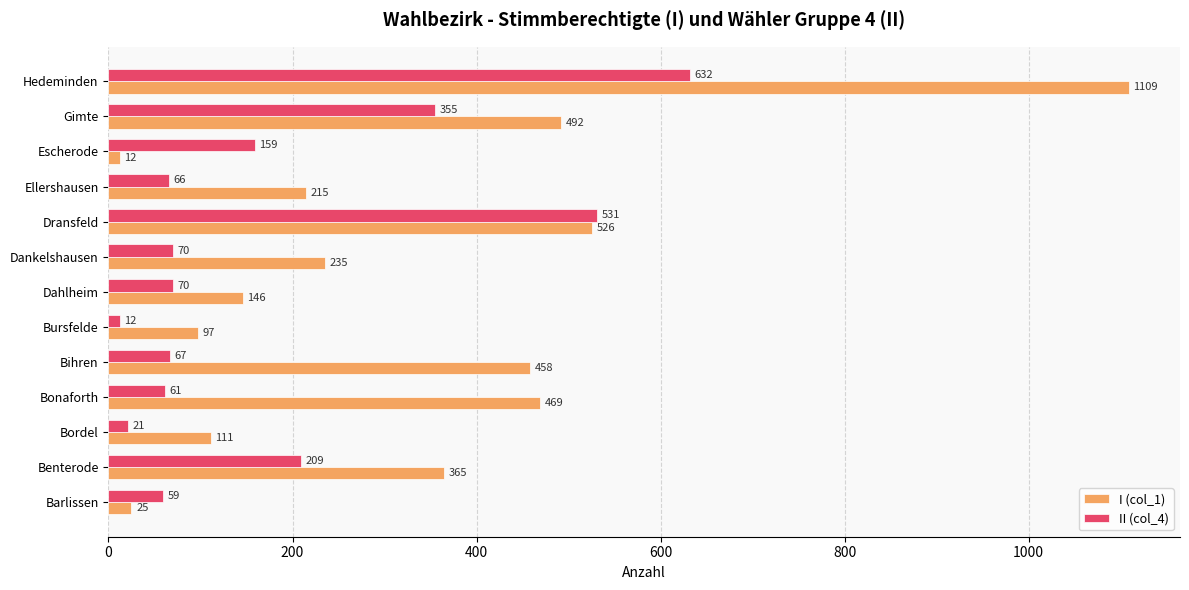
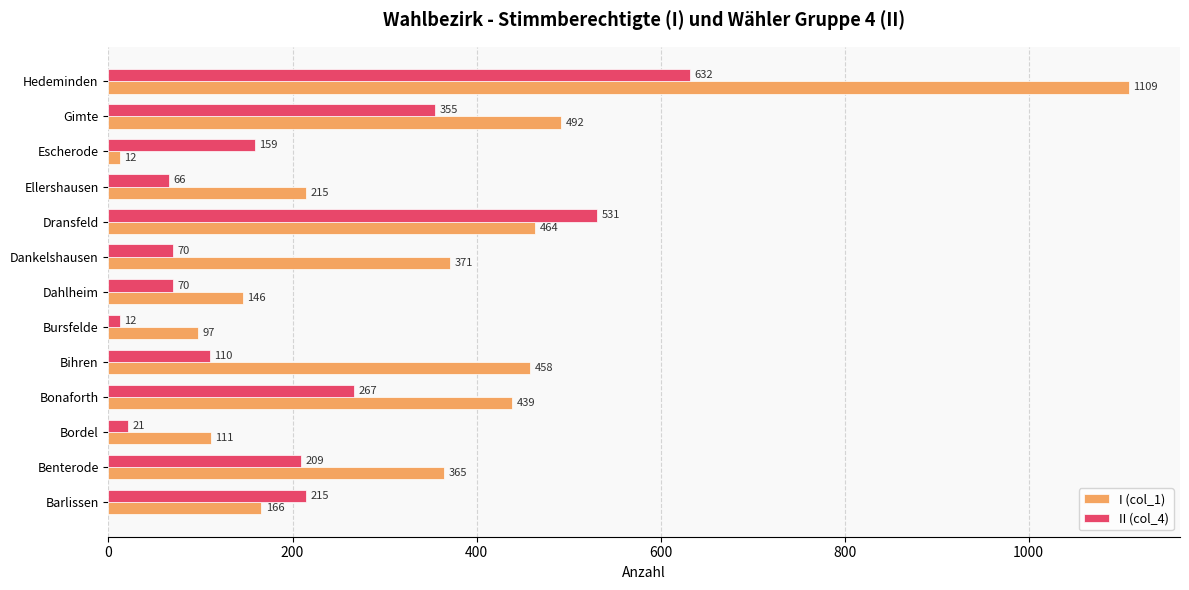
I (col_1), Dransfeld: 526 -> 464
I (col_1), Dankelshausen: 235 -> 371
II (col_4), Bihren: 67 -> 110
II (col_4), Bonaforth: 61 -> 267
I (col_1), Bonaforth: 469 -> 439
II (col_4), Barlissen: 59 -> 215
I (col_1), Barlissen: 25 -> 166
